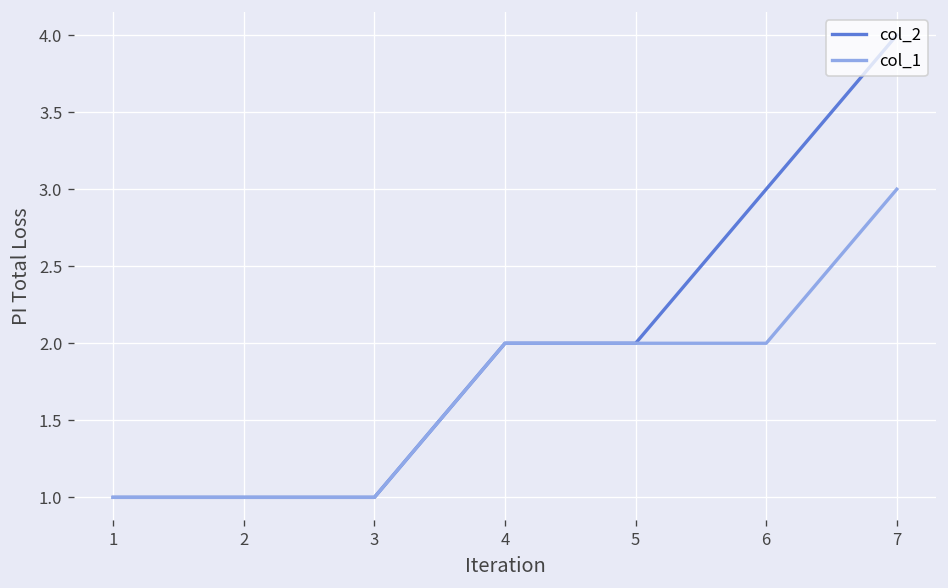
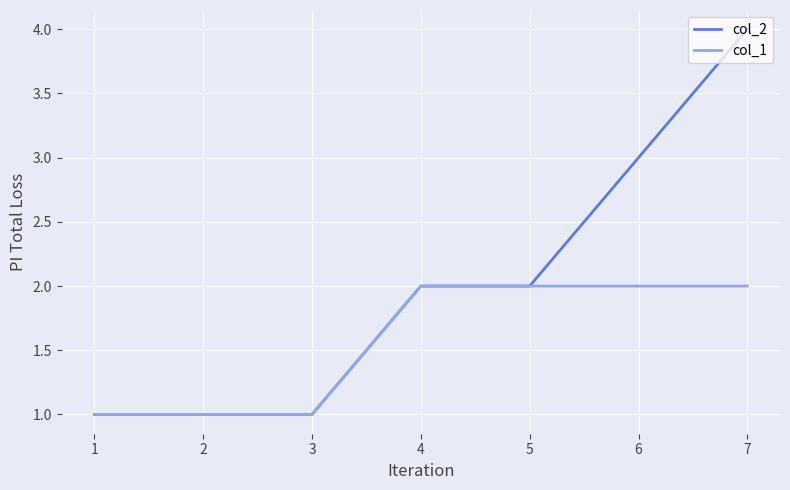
col_1, 7: 3 -> 2
